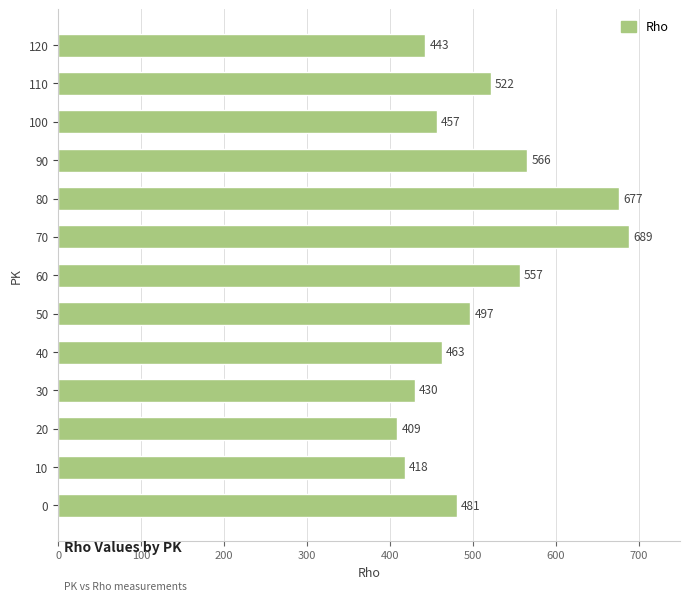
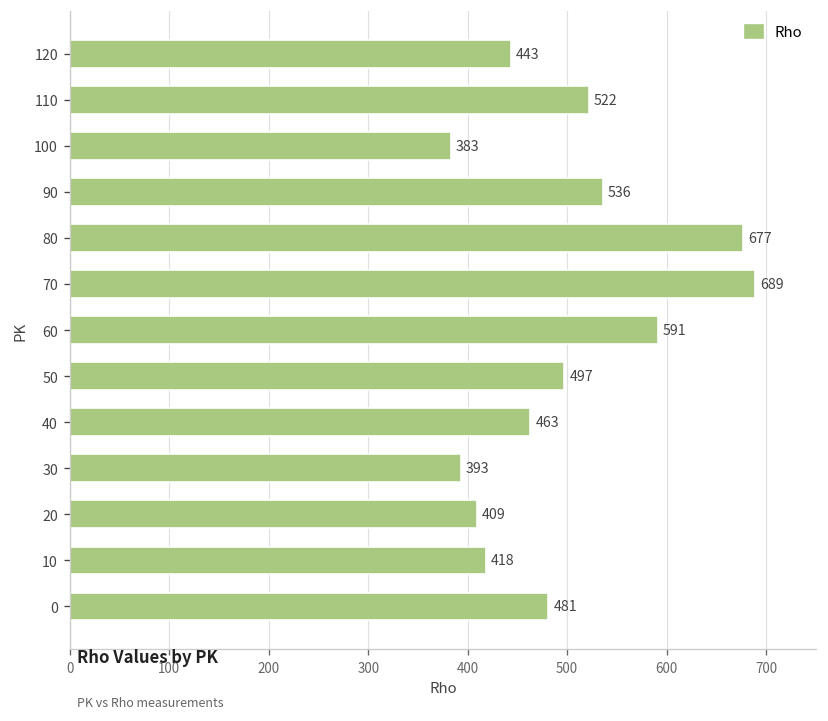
100: 457 -> 383
90: 566 -> 536
60: 557 -> 591
30: 430 -> 393
